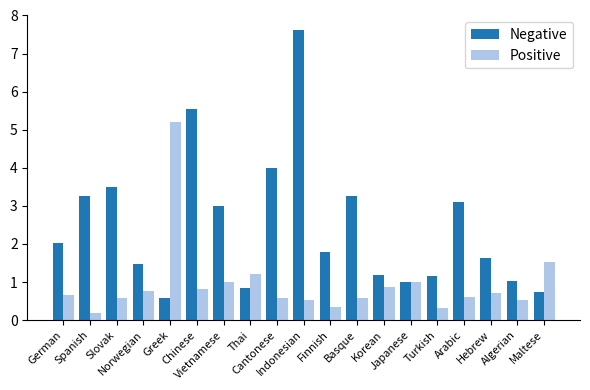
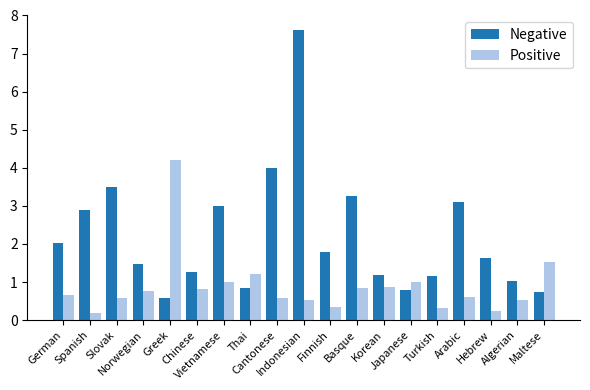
Negative, Spanish: 3.3 -> 2.9
Positive, Greek: 5.2 -> 4.2
Negative, Chinese: 5.5 -> 1.3
Positive, Basque: 0.6 -> 0.8
Negative, Japanese: 1.0 -> 0.8
Positive, Hebrew: 0.7 -> 0.2
